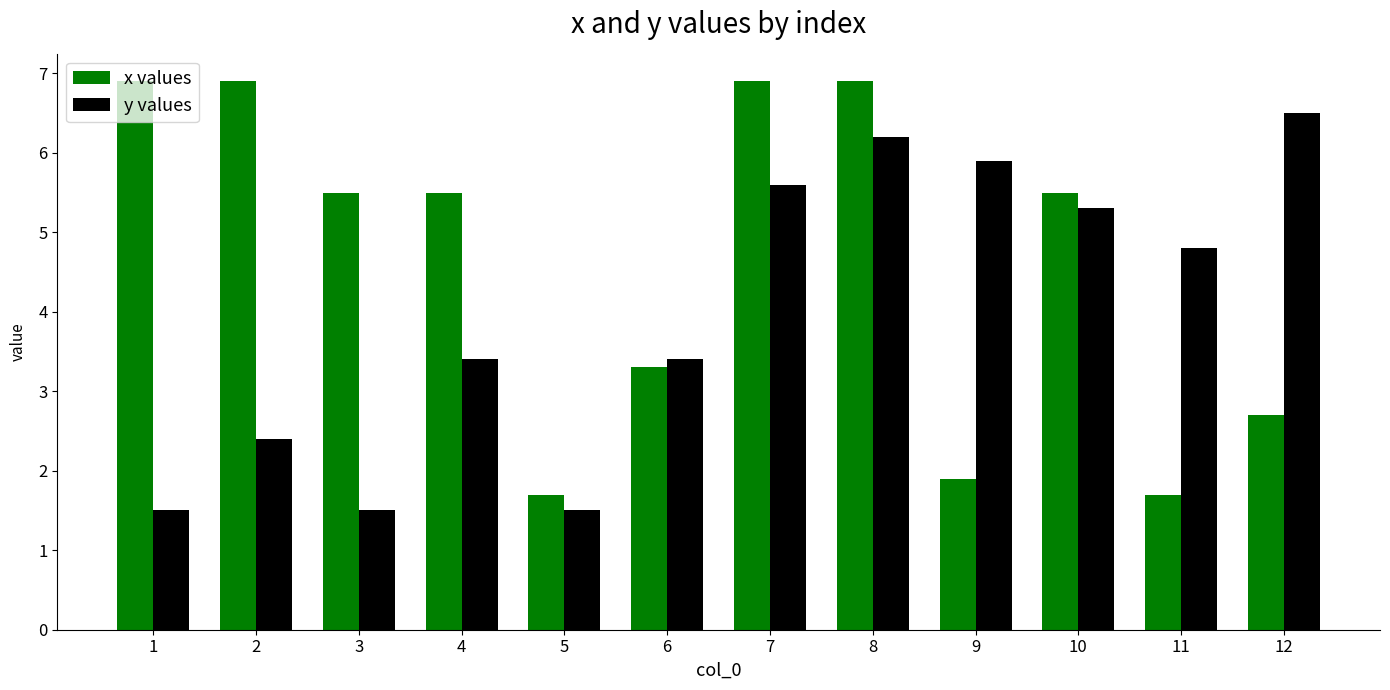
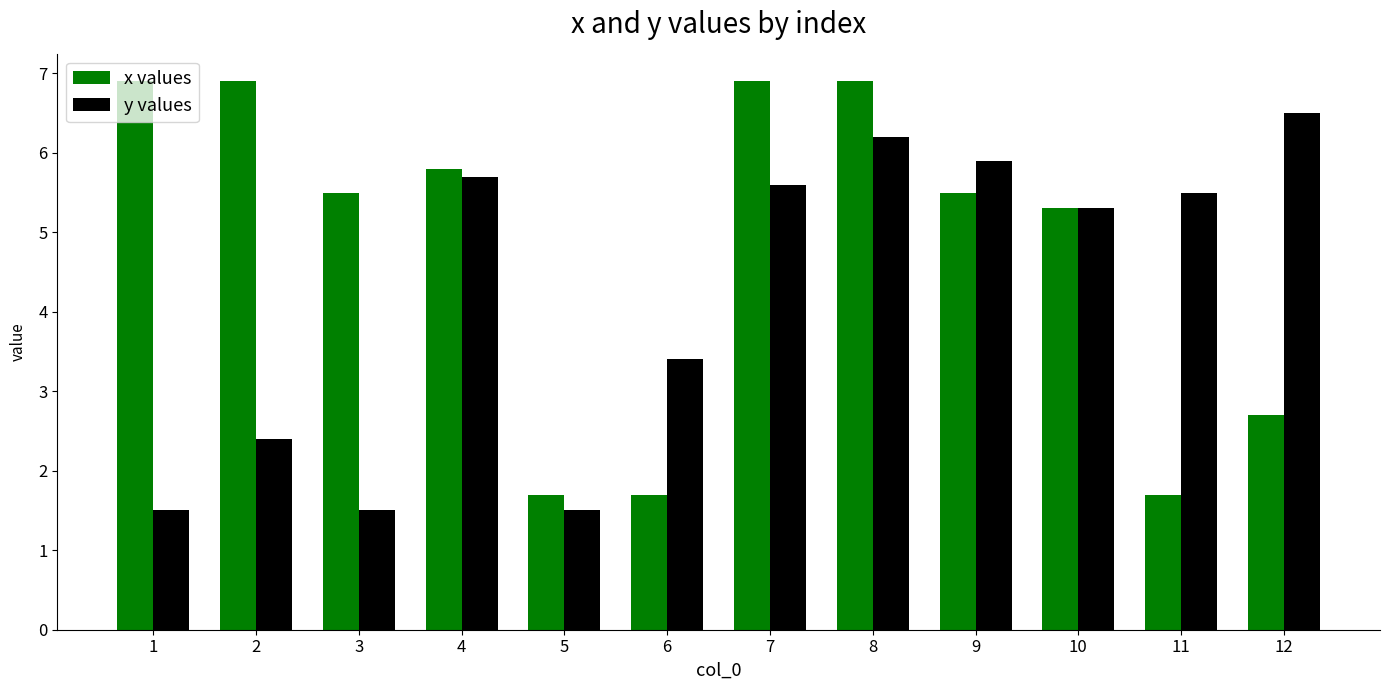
x values, 4: 5.5 -> 5.8
y values, 4: 3.4 -> 5.7
x values, 6: 3.3 -> 1.7
x values, 9: 1.9 -> 5.5
x values, 10: 5.5 -> 5.3
y values, 11: 4.8 -> 5.5
